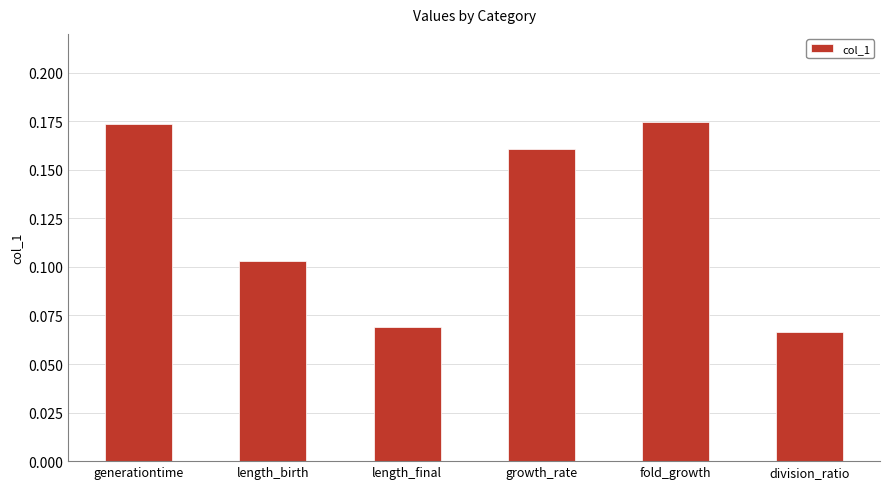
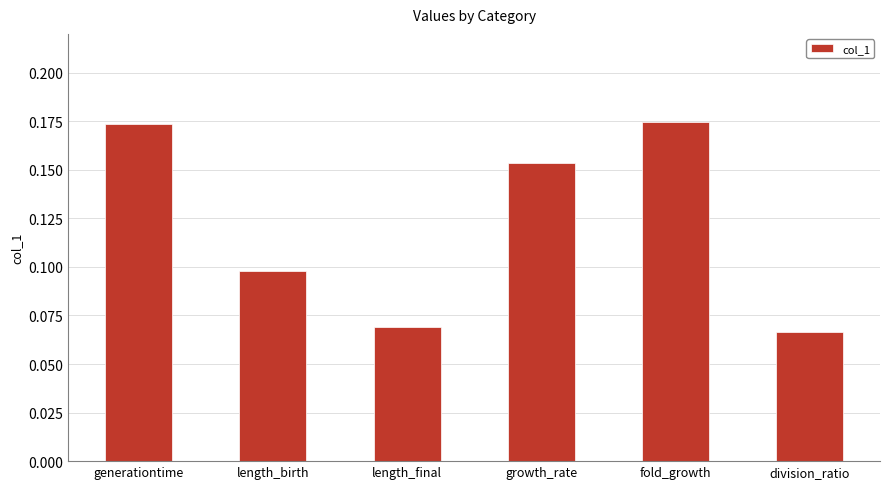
length_birth: 0.103 -> 0.098
growth_rate: 0.161 -> 0.154
